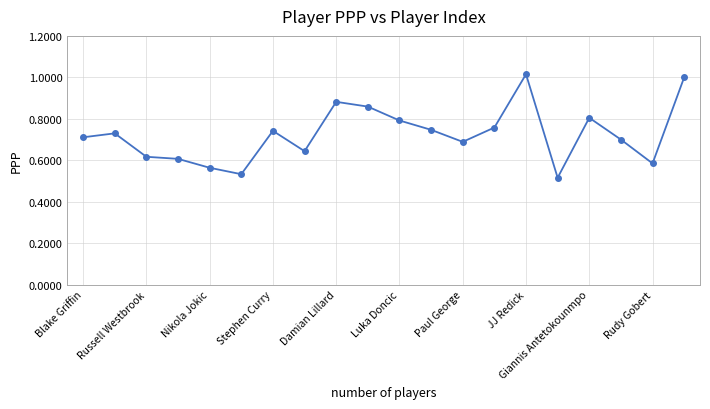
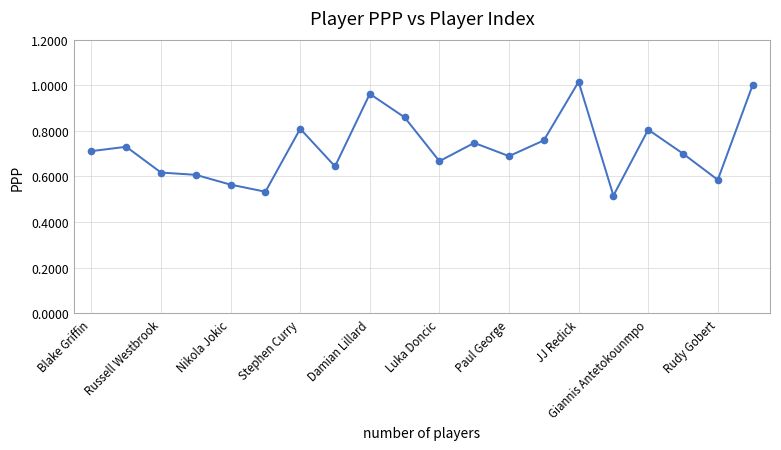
Stephen Curry: 0.74 -> 0.81
Damian Lillard: 0.88 -> 0.96
Luka Doncic: 0.79 -> 0.67
